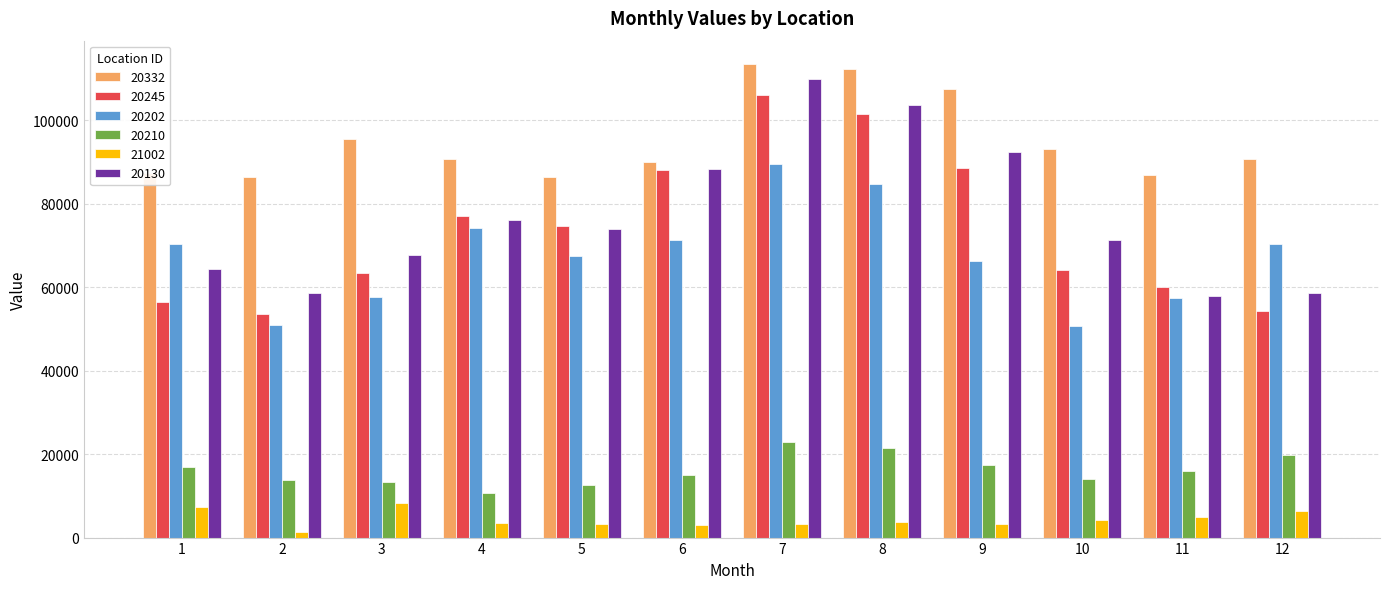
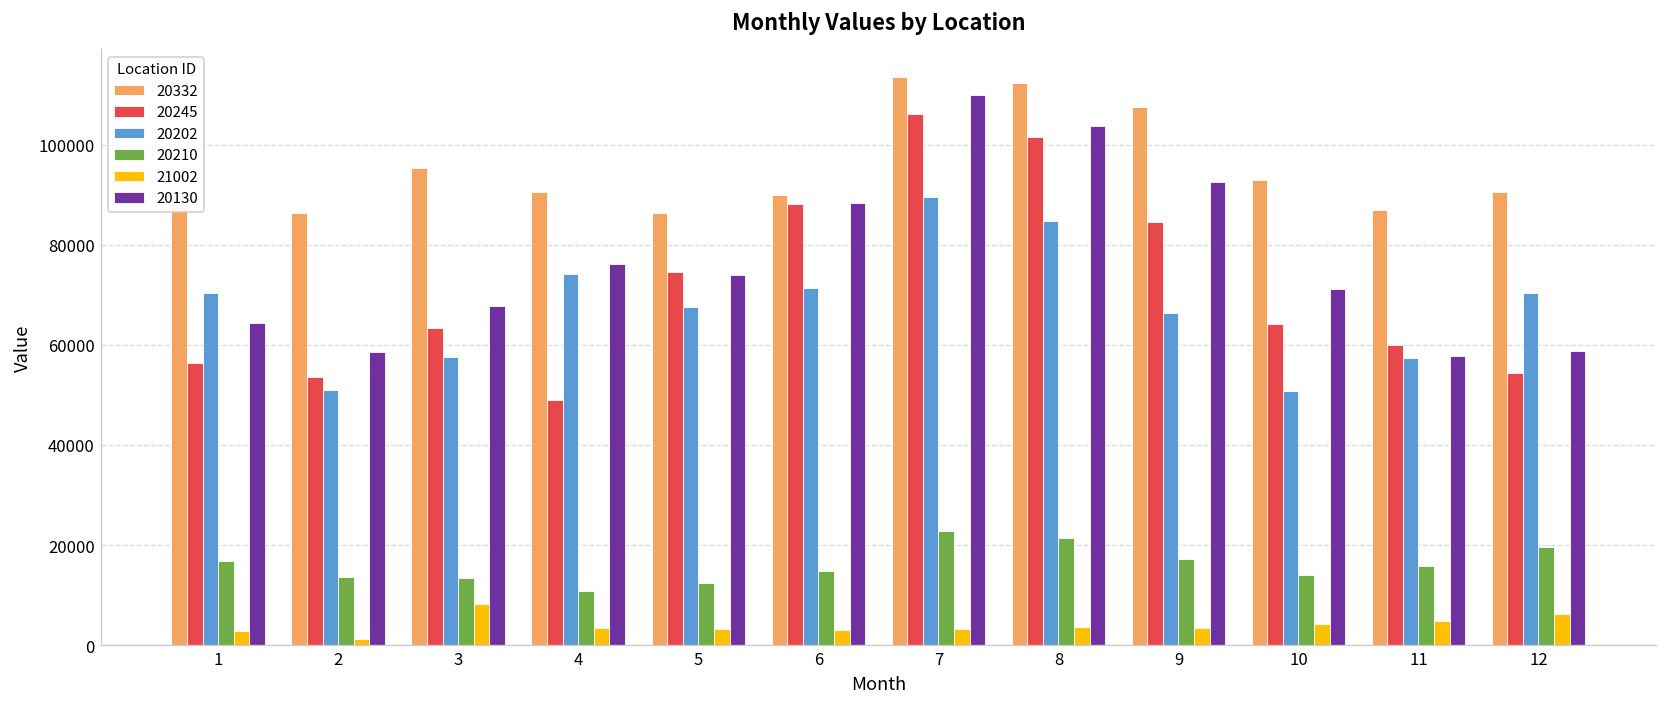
21002, 1: 7000 -> 3000
20245, 4: 77000 -> 49000
20245, 9: 89000 -> 85000
